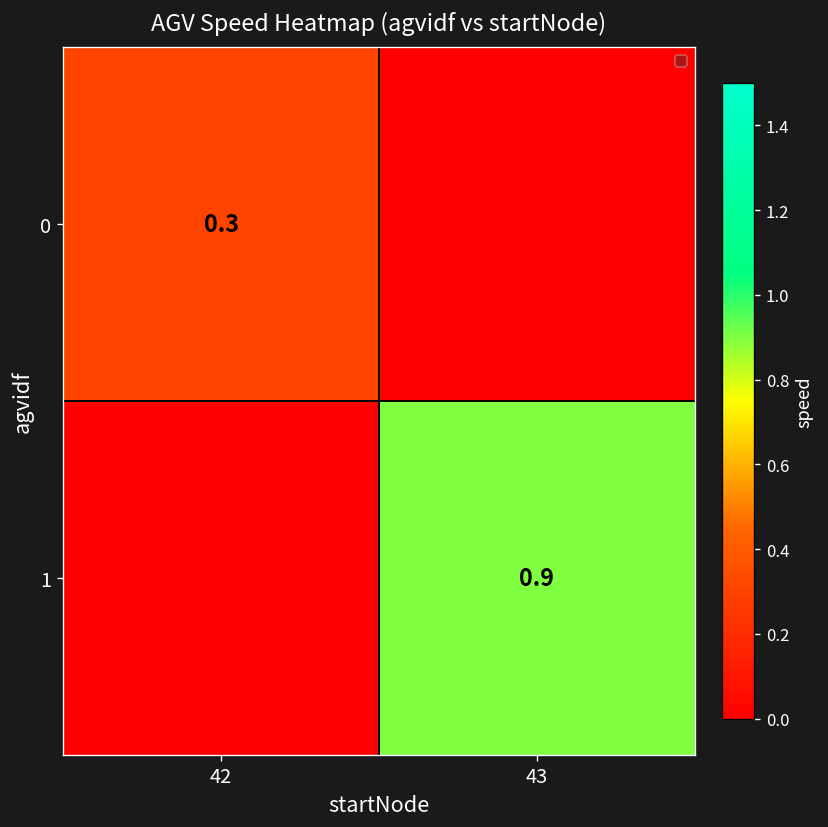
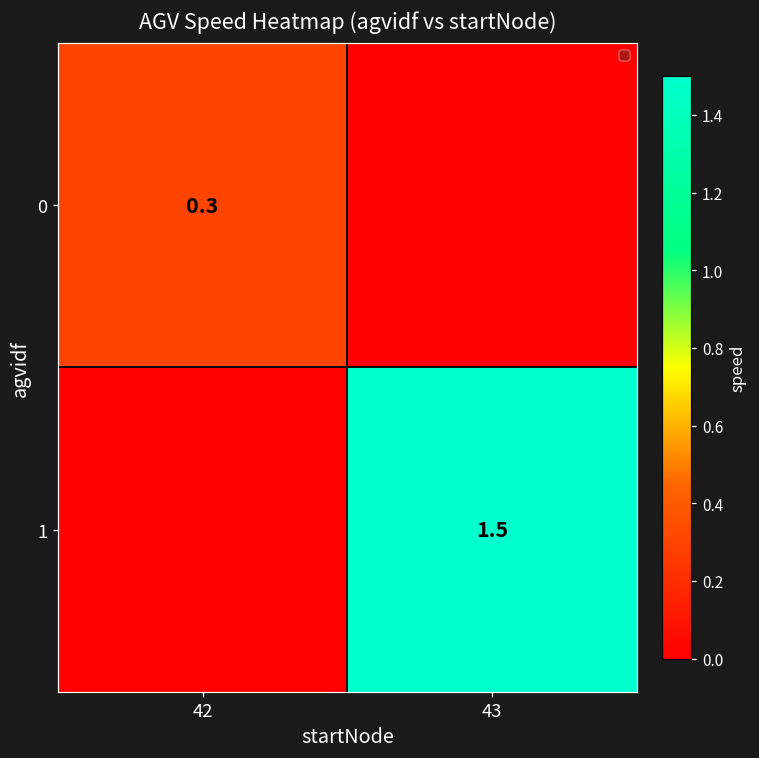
1, 43: 0.9 -> 1.5
